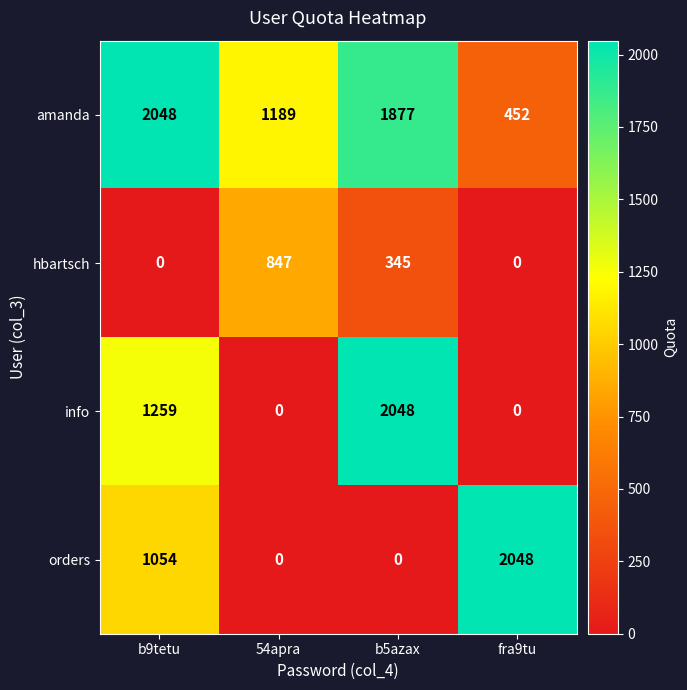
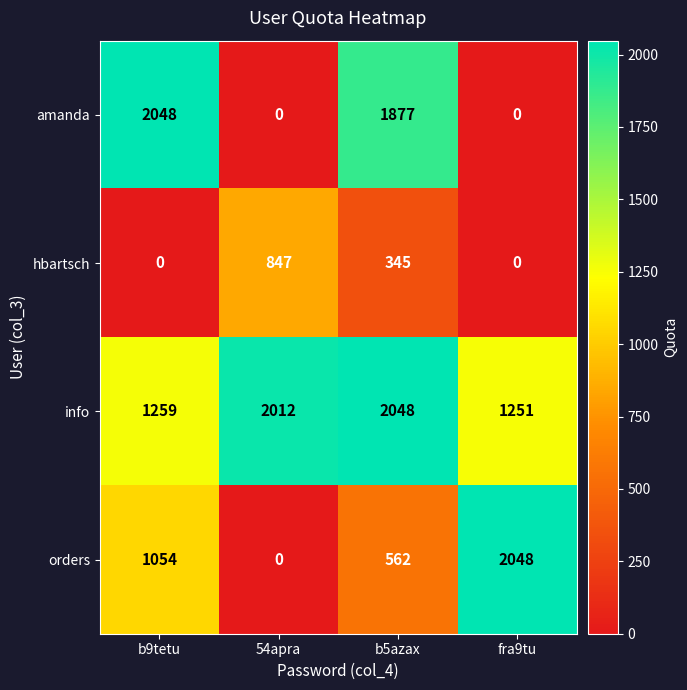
amanda, 54apra: 1189 -> 0
amanda, fra9tu: 452 -> 0
info, 54apra: 0 -> 2012
info, fra9tu: 0 -> 1251
orders, b5azax: 0 -> 562
